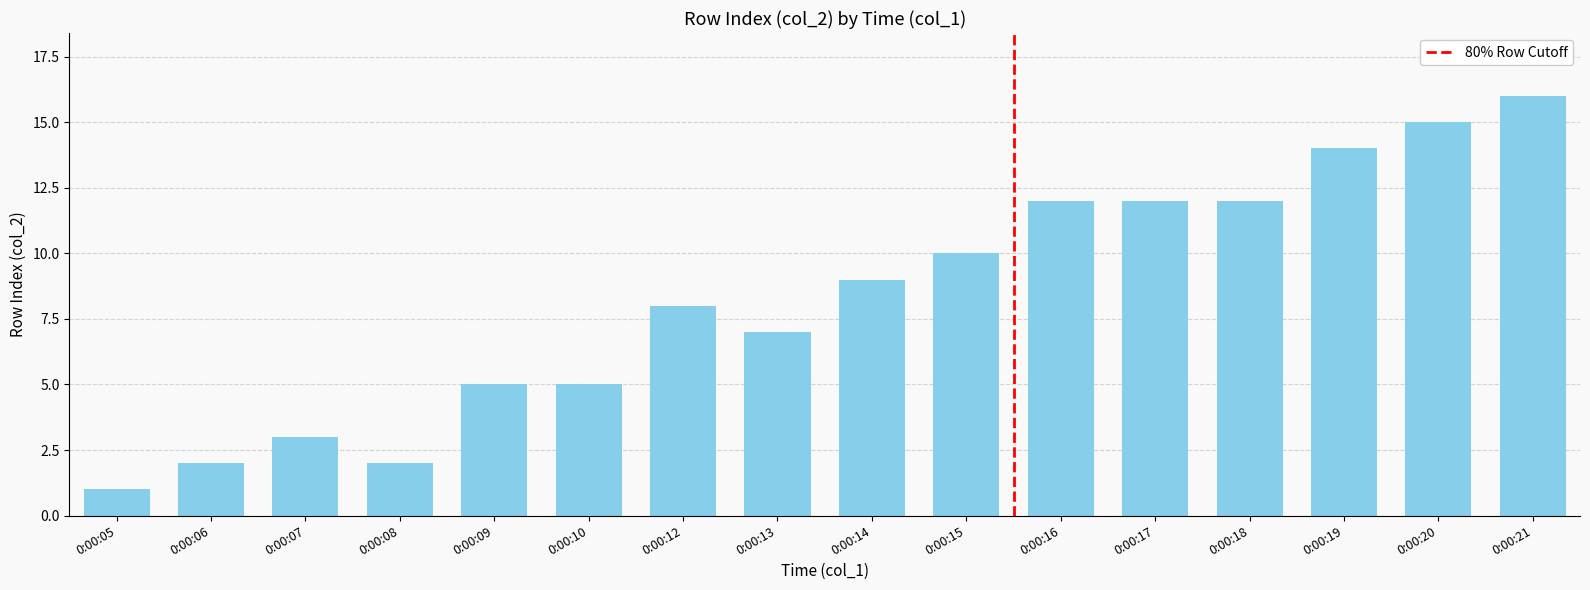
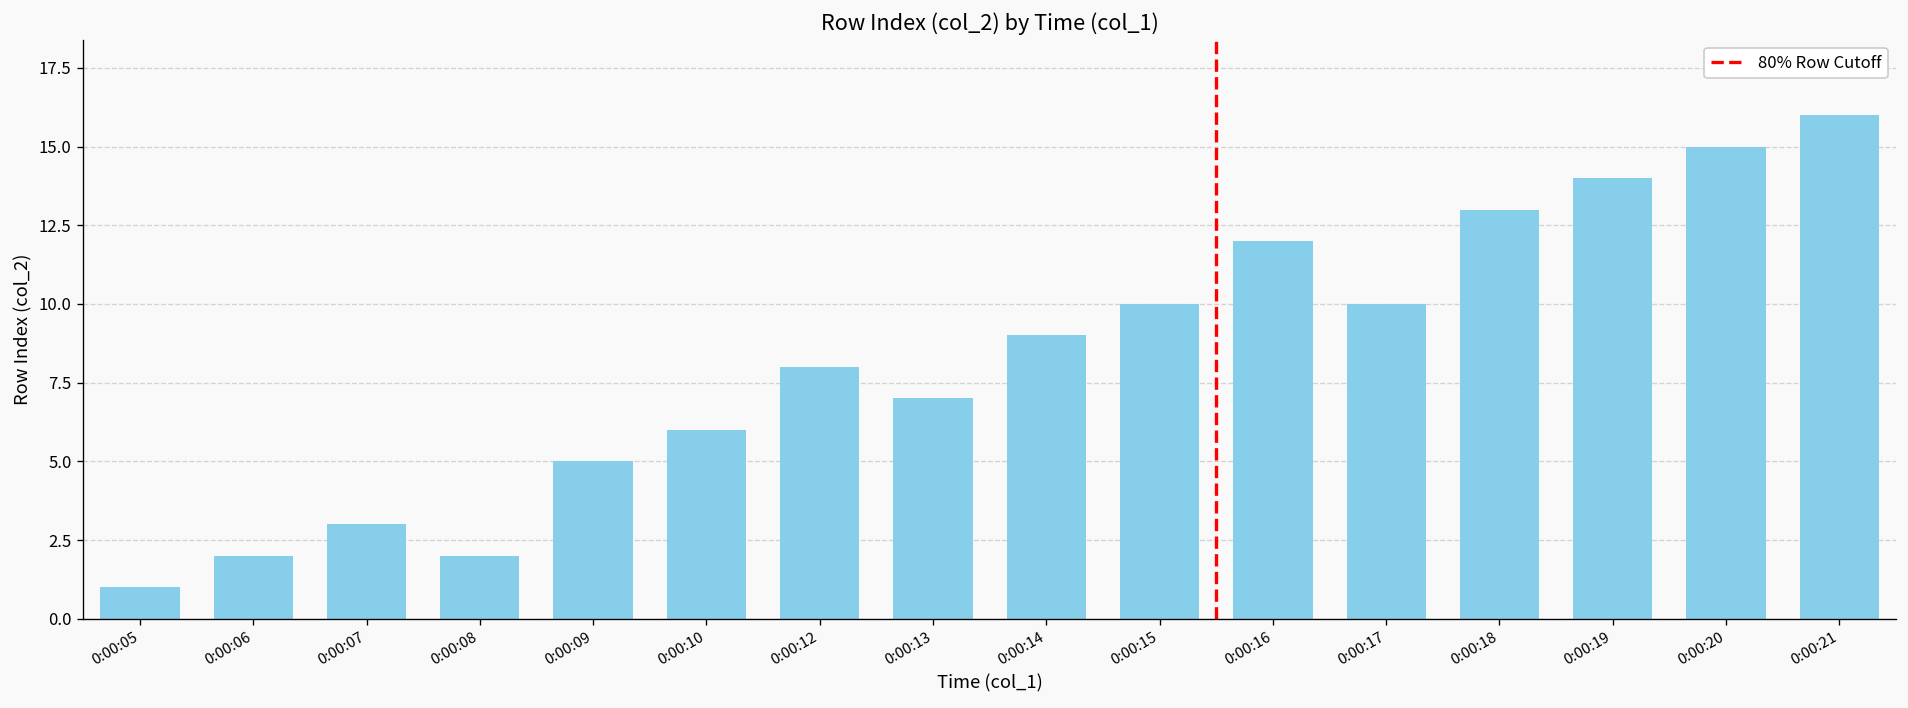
0:00:10: 5 -> 6
0:00:17: 12 -> 10
0:00:18: 12 -> 13
